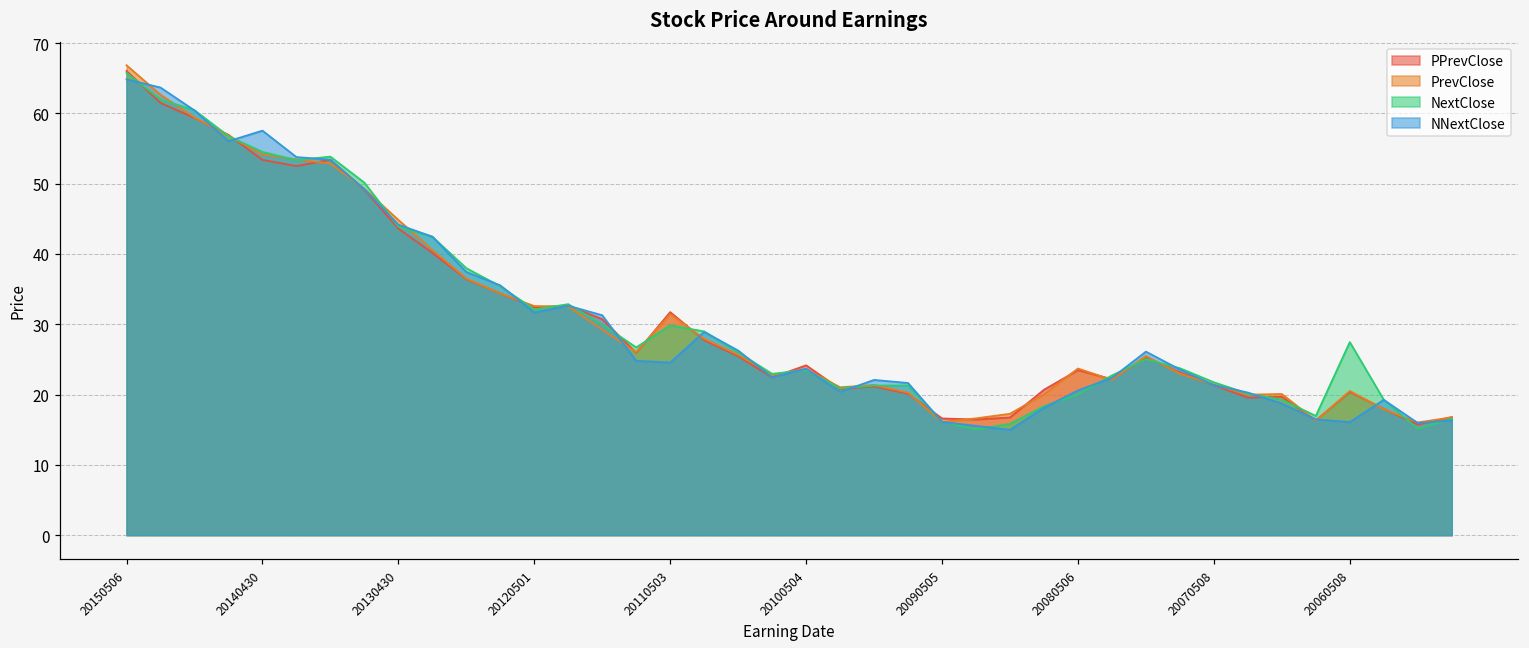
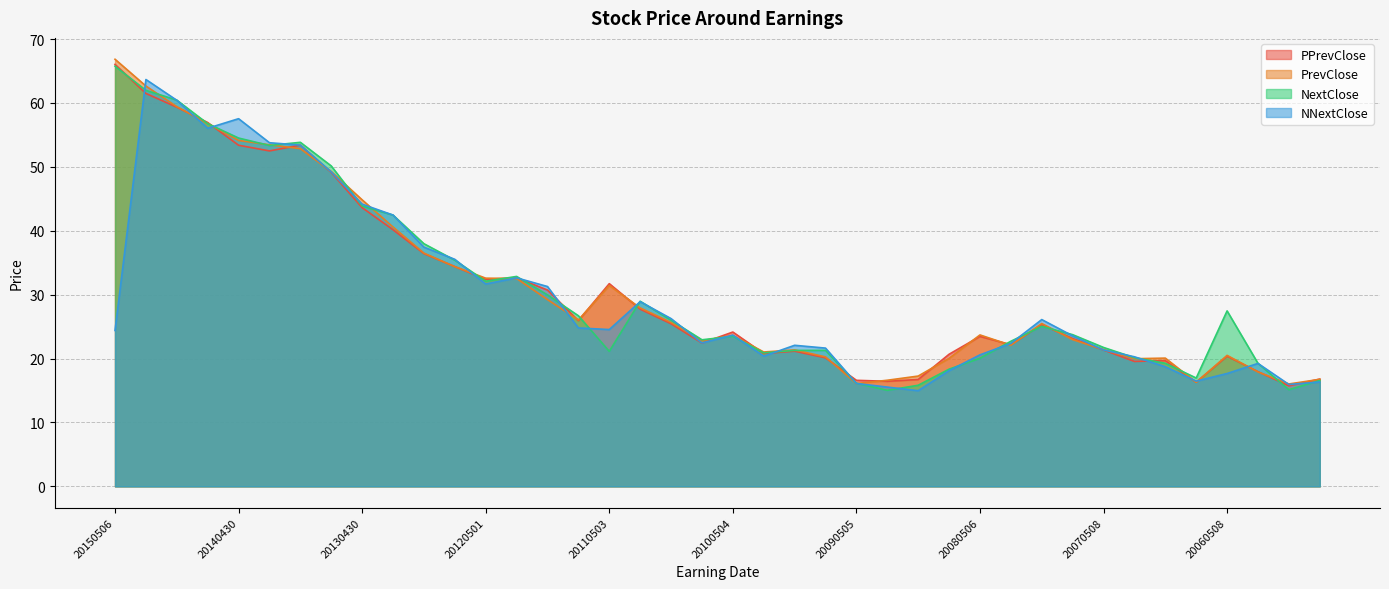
NNextClose, 20150506: 65 -> 24
NextClose, 20110503: 30 -> 21
NNextClose, 20060508: 16 -> 18
